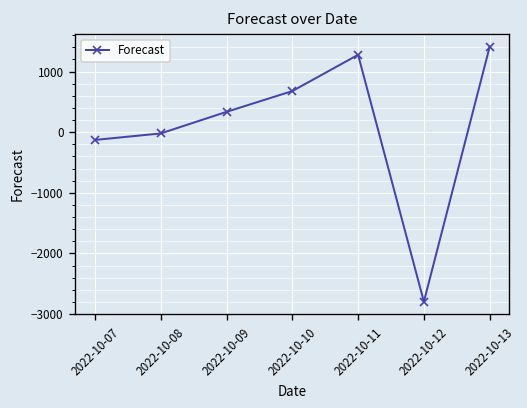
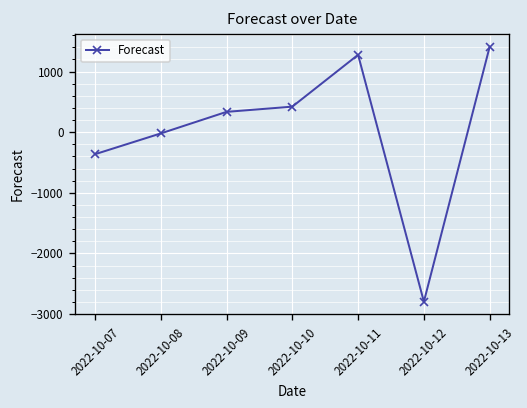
2022-10-07: -100 -> -400
2022-10-10: 700 -> 400
